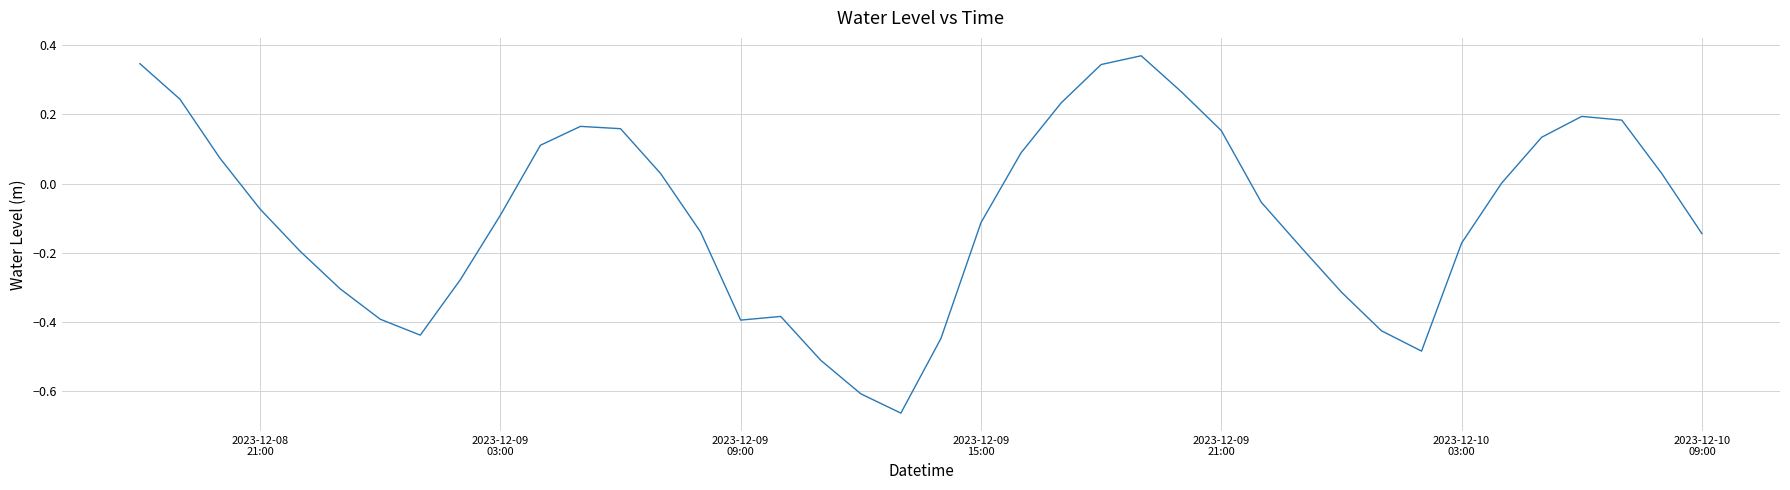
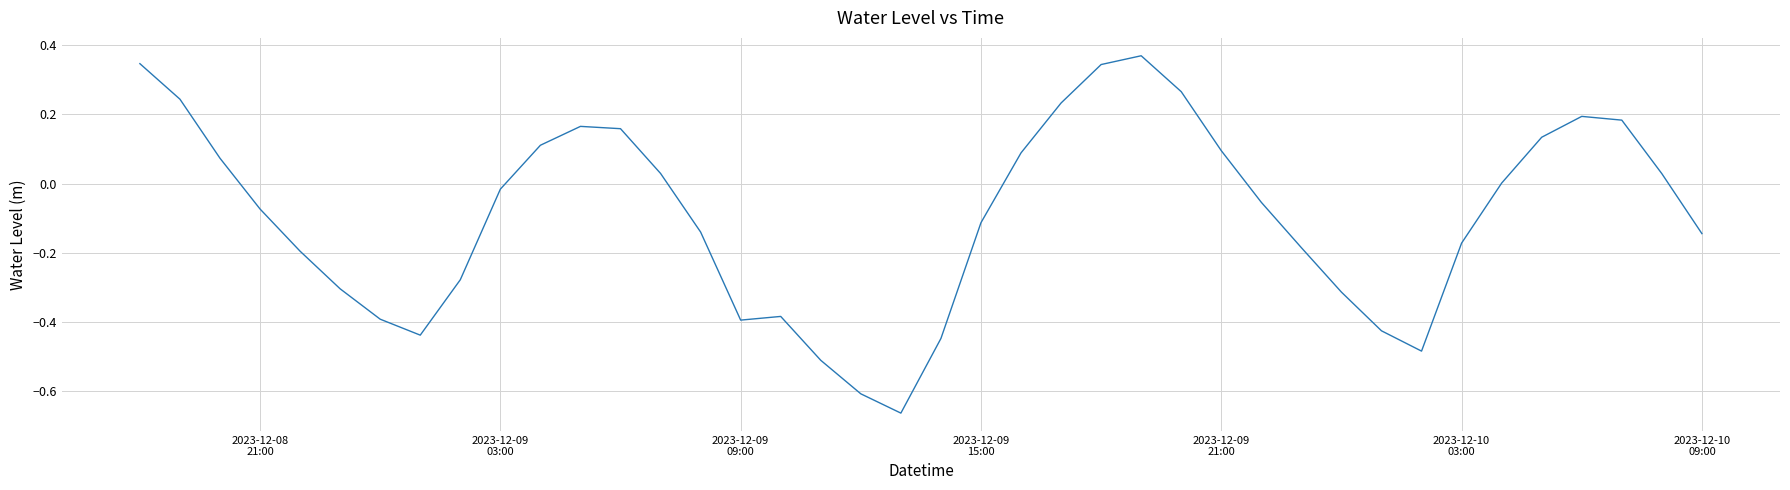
2023-12-09 03:00: -0.09 -> -0.02
2023-12-09 21:00: 0.15 -> 0.10
